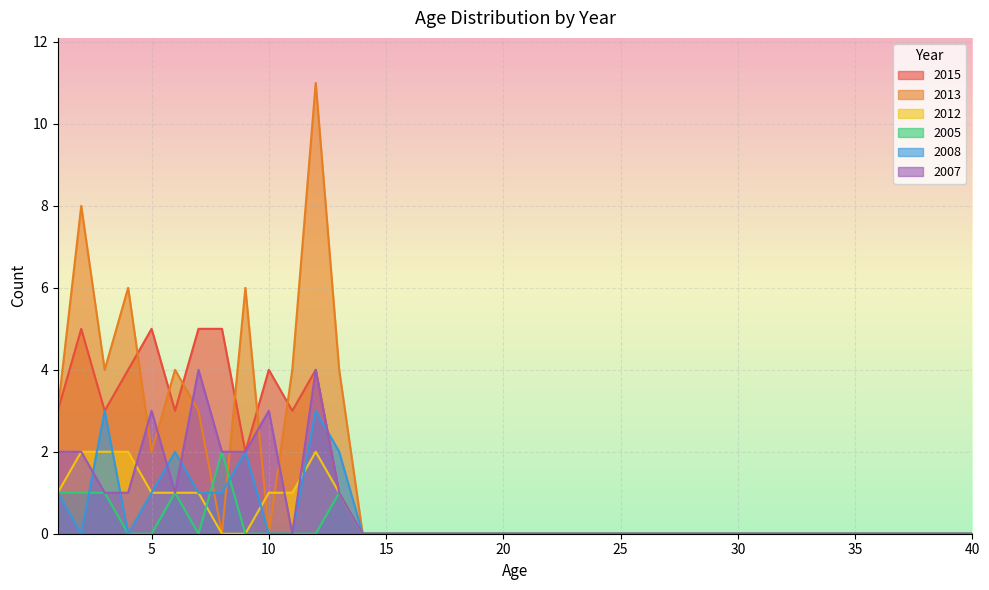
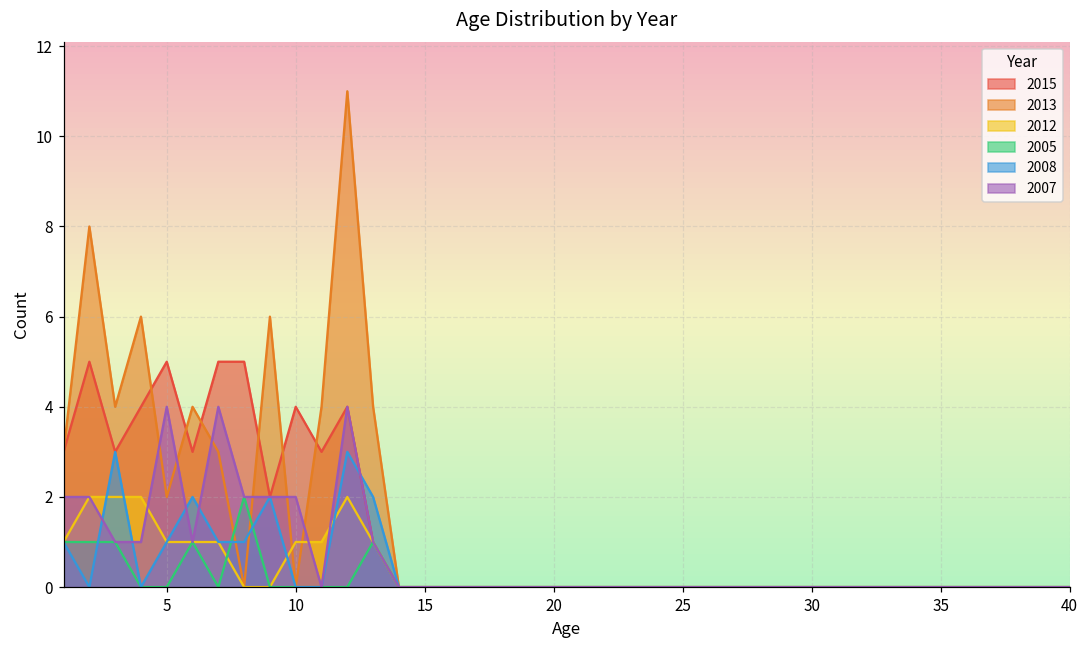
2007, 5: 3 -> 4
2007, 10: 3 -> 2
